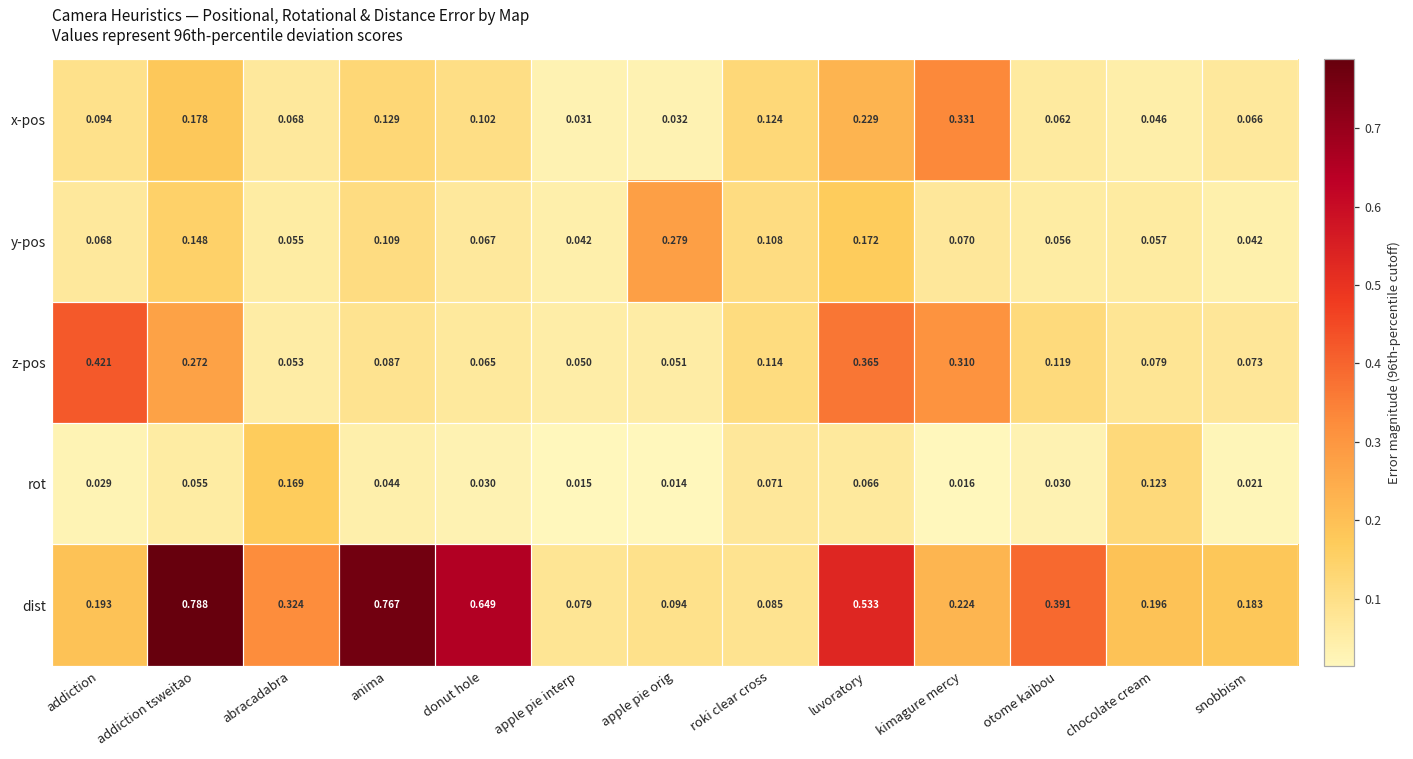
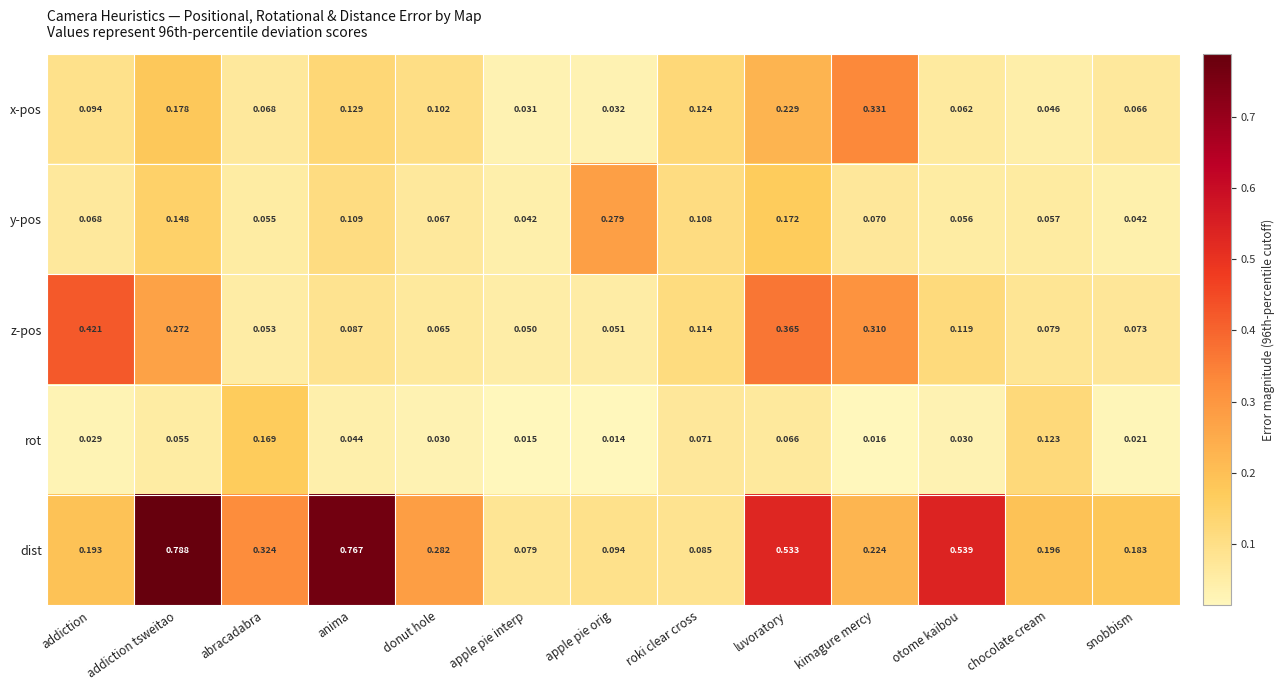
dist, donut hole: 0.649 -> 0.282
dist, otome kaibou: 0.391 -> 0.539
